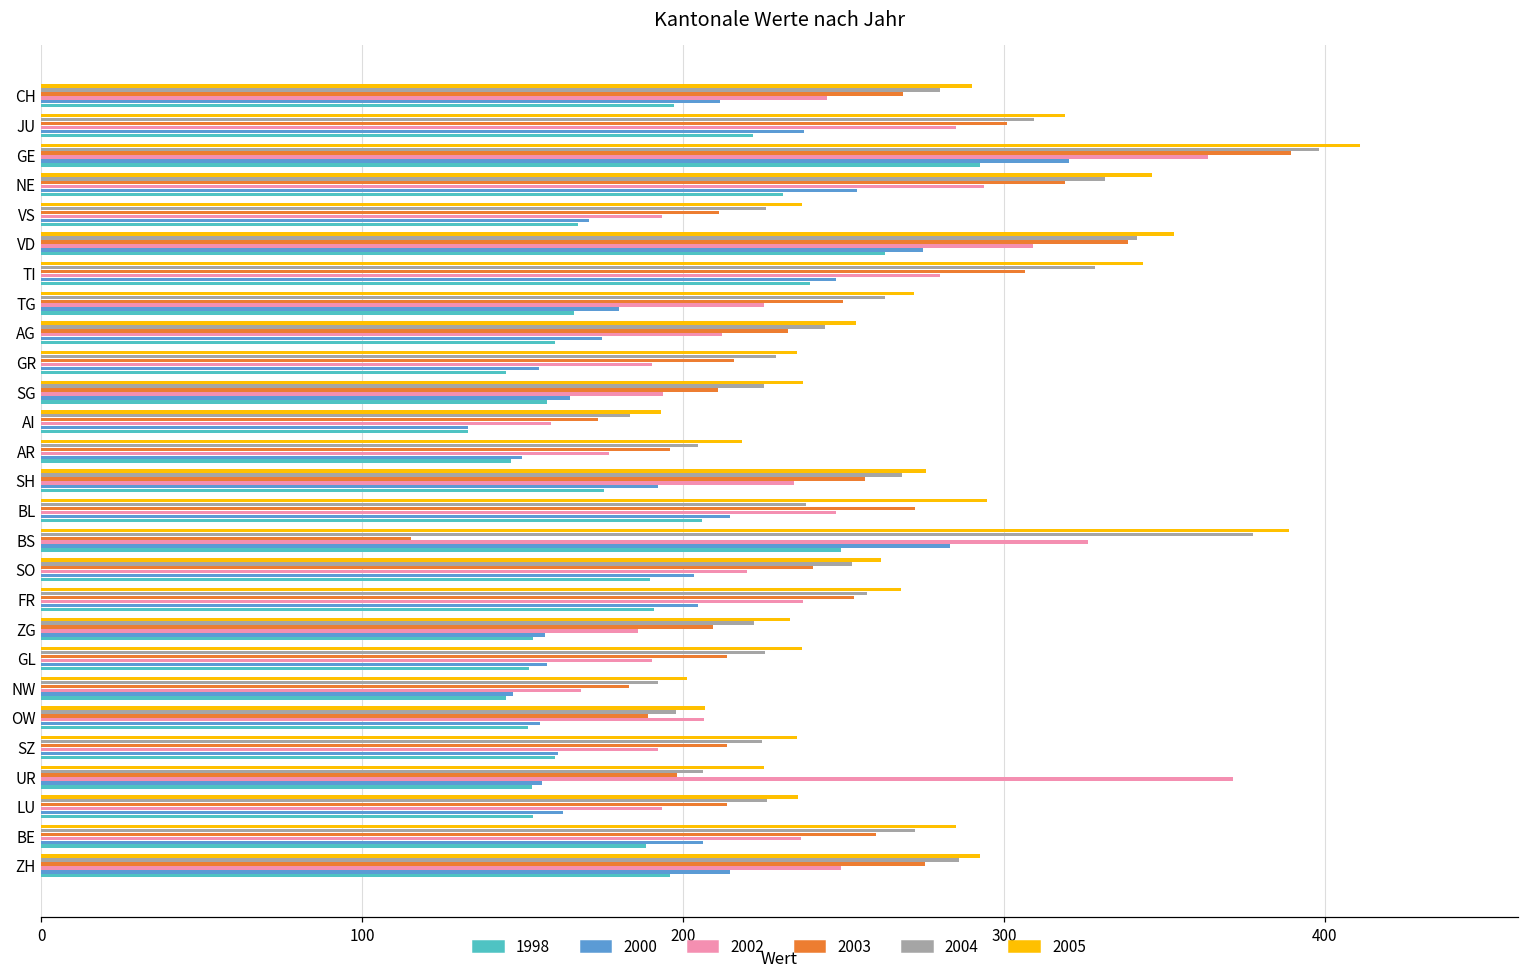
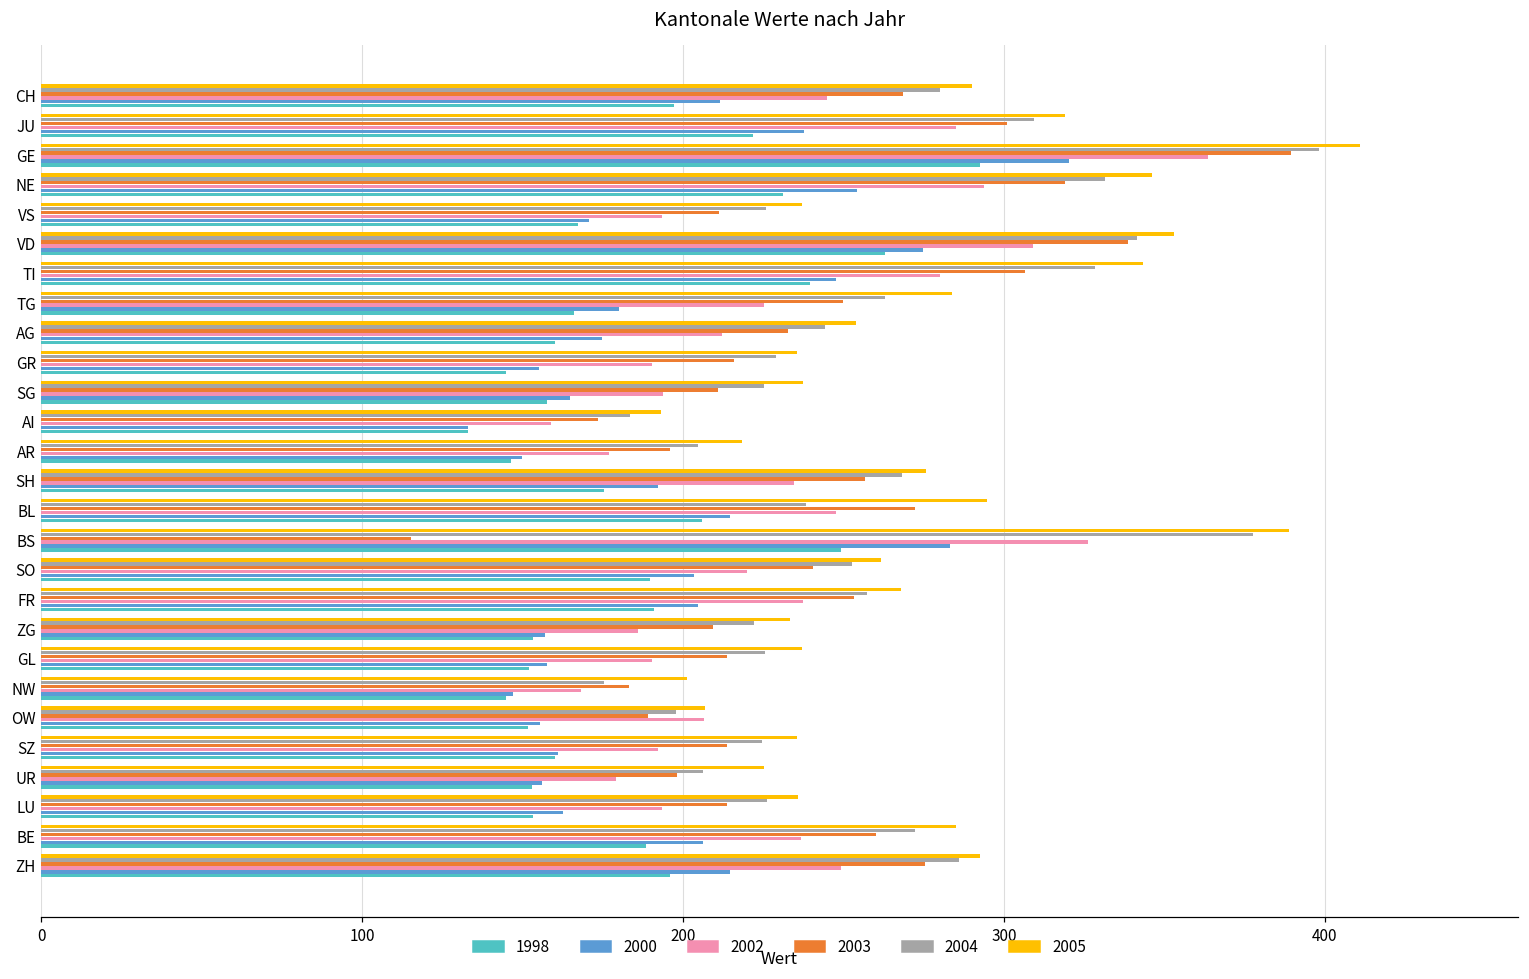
2005, TG: 272 -> 284
2004, NW: 192 -> 175
2002, UR: 371 -> 179
